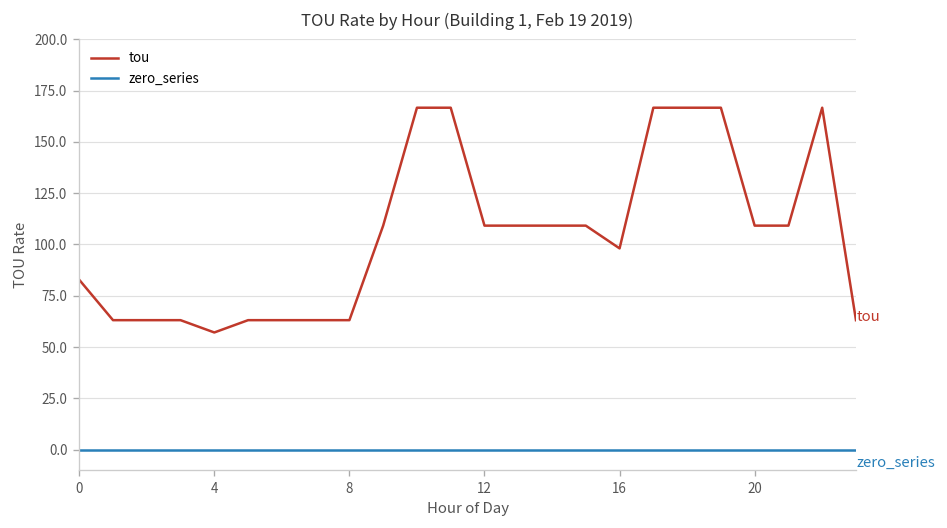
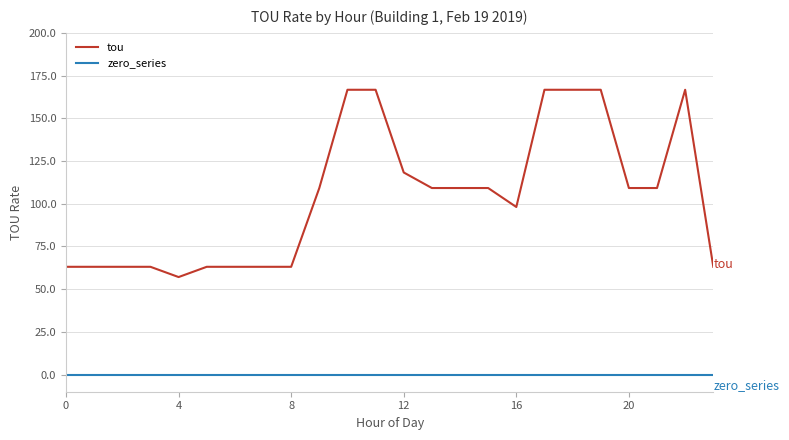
tou, 0: 83 -> 63
tou, 12: 109 -> 118
